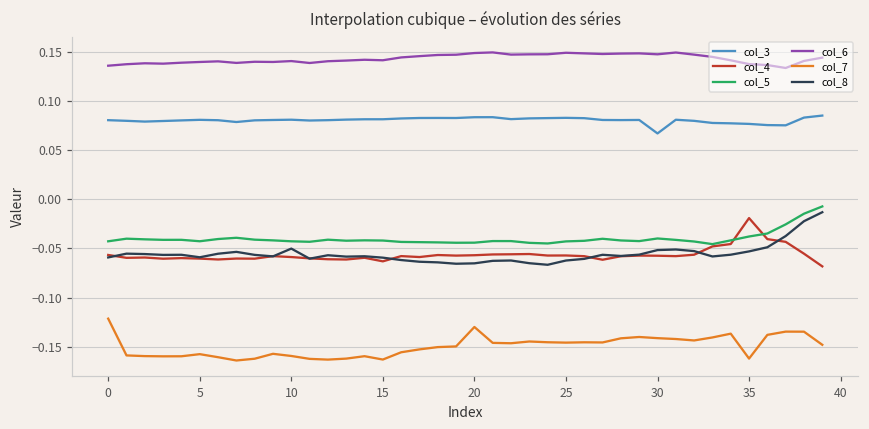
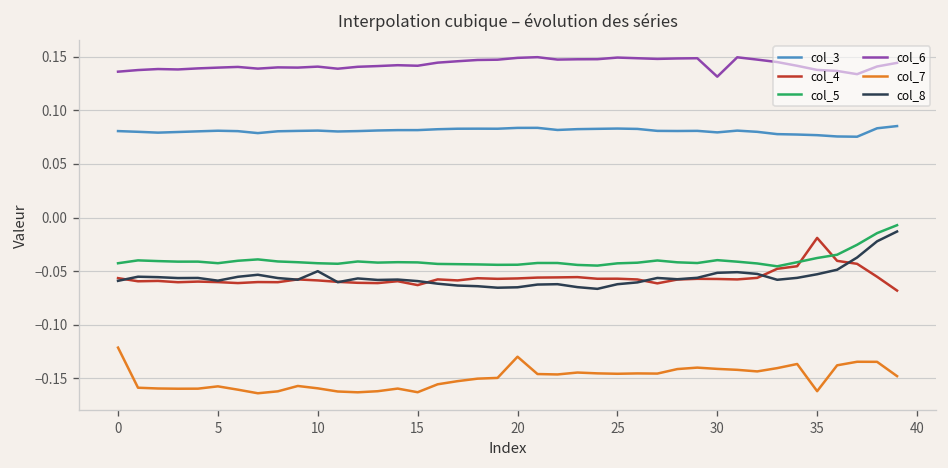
col_3, 30: 0.07 -> 0.08
col_6, 30: 0.15 -> 0.13
